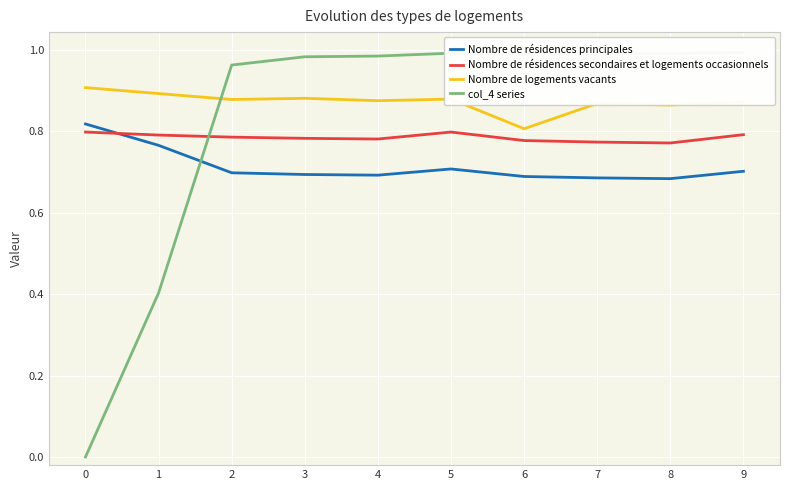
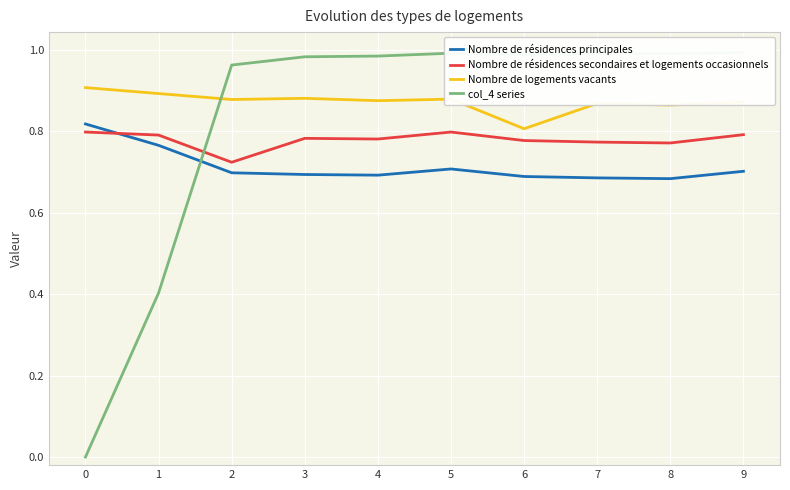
Nombre de résidences secondaires et logements occasionnels, 2: 0.79 -> 0.72
